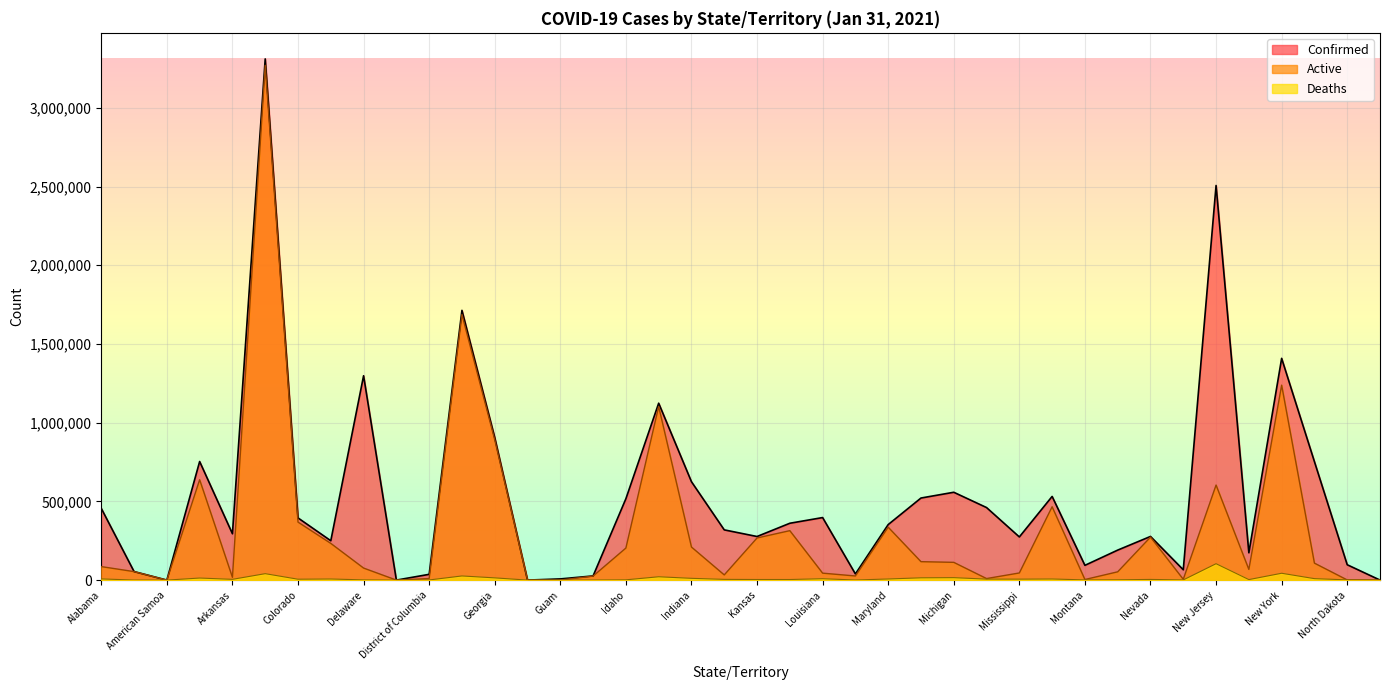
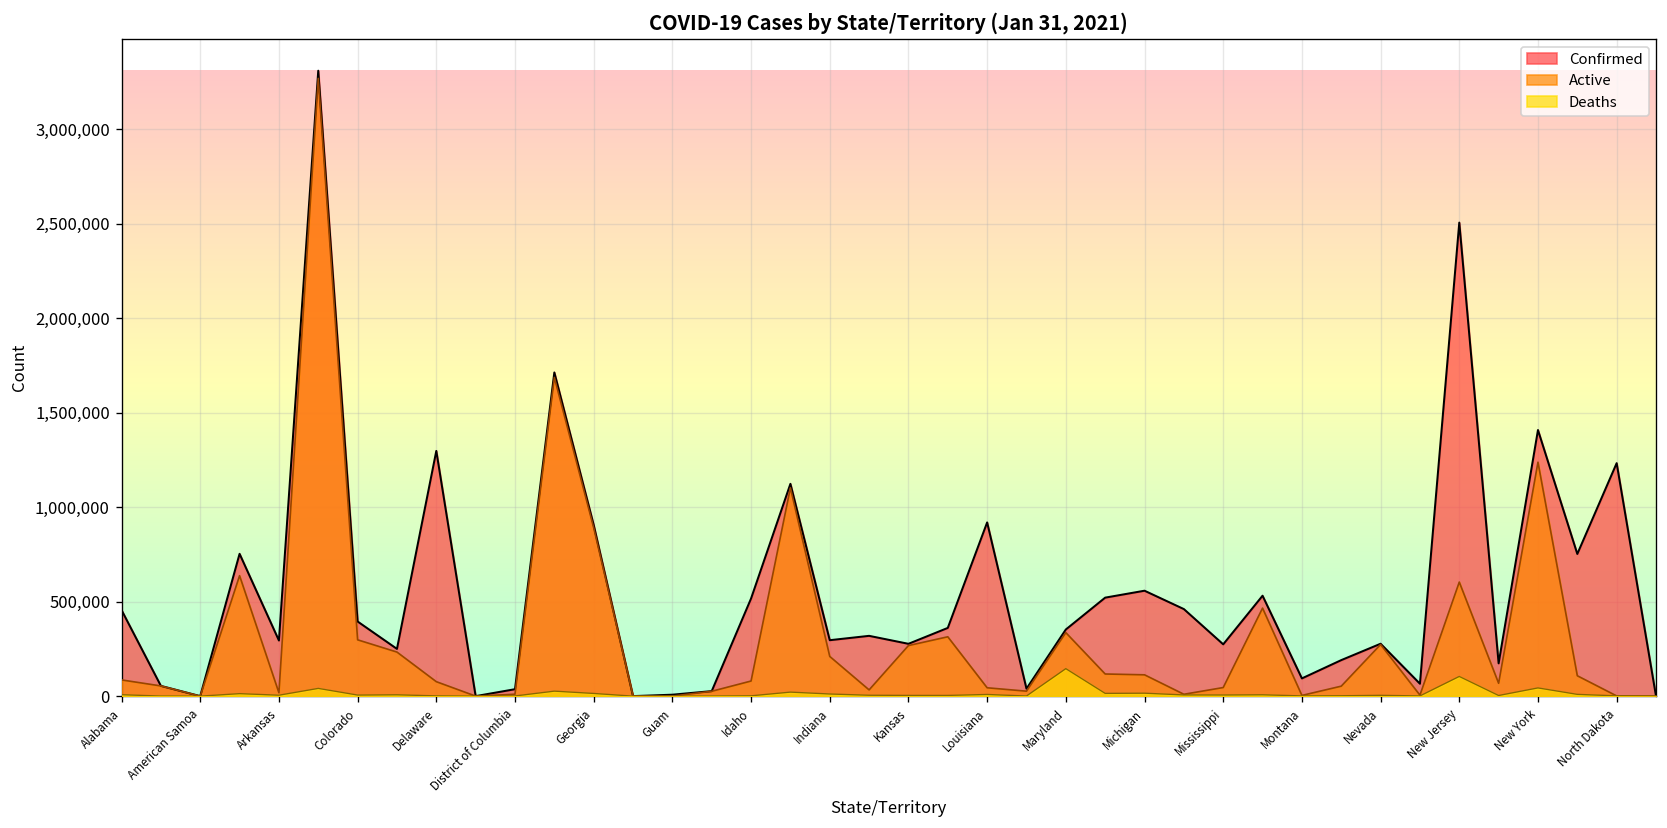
Active, Colorado: 370,000 -> 300,000
Active, Idaho: 200,000 -> 80,000
Confirmed, Indiana: 620,000 -> 300,000
Confirmed, Louisiana: 400,000 -> 920,000
Deaths, Maryland: 10,000 -> 150,000
Confirmed, North Dakota: 100,000 -> 1,230,000
